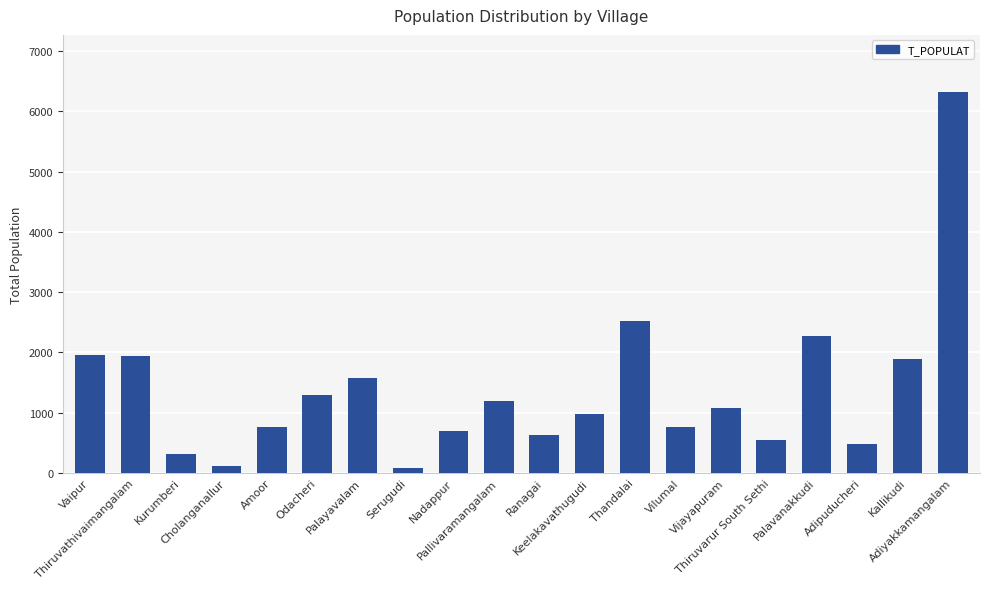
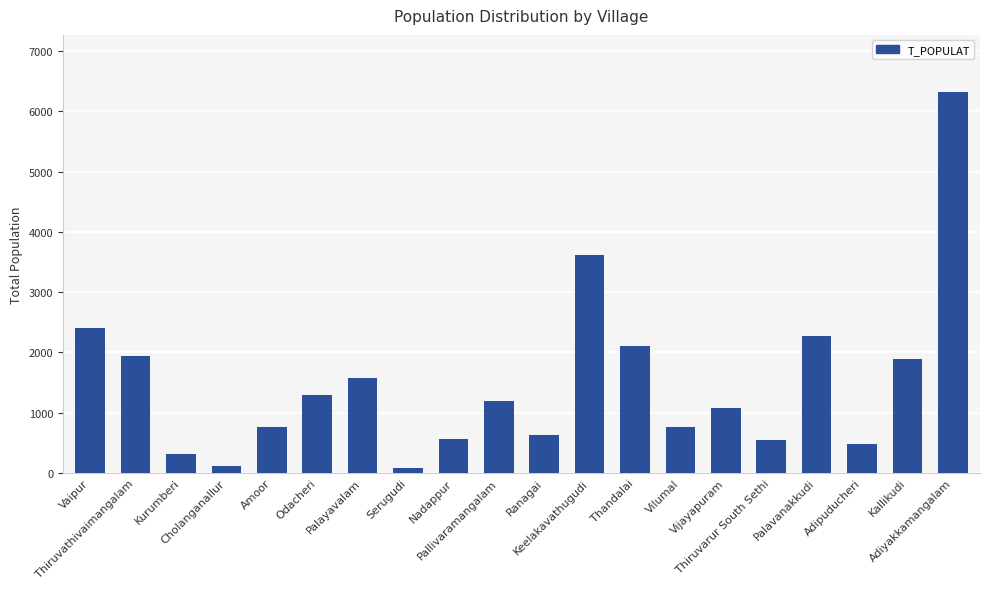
Vaipur: 2000 -> 2400
Nadappur: 700 -> 600
Keelakavathugudi: 1000 -> 3600
Thandalai: 2500 -> 2100
